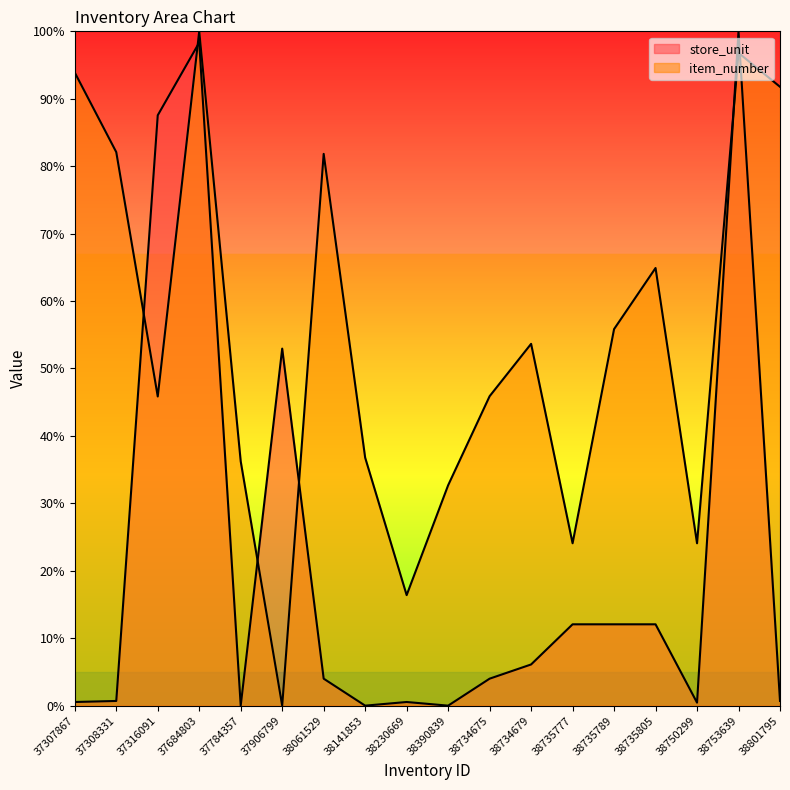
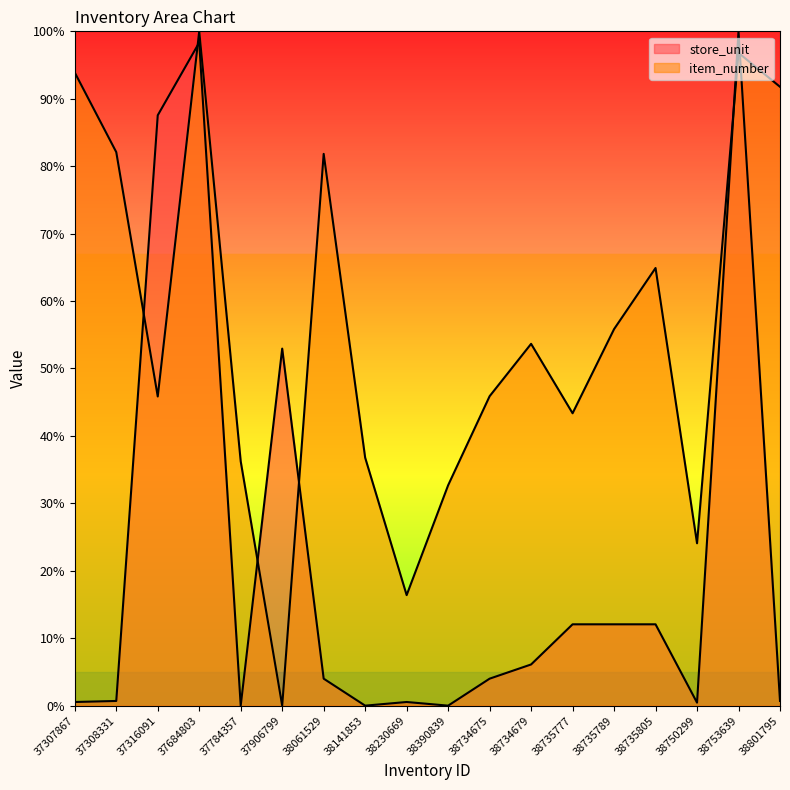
item_number, 38735777: 24% -> 43%
